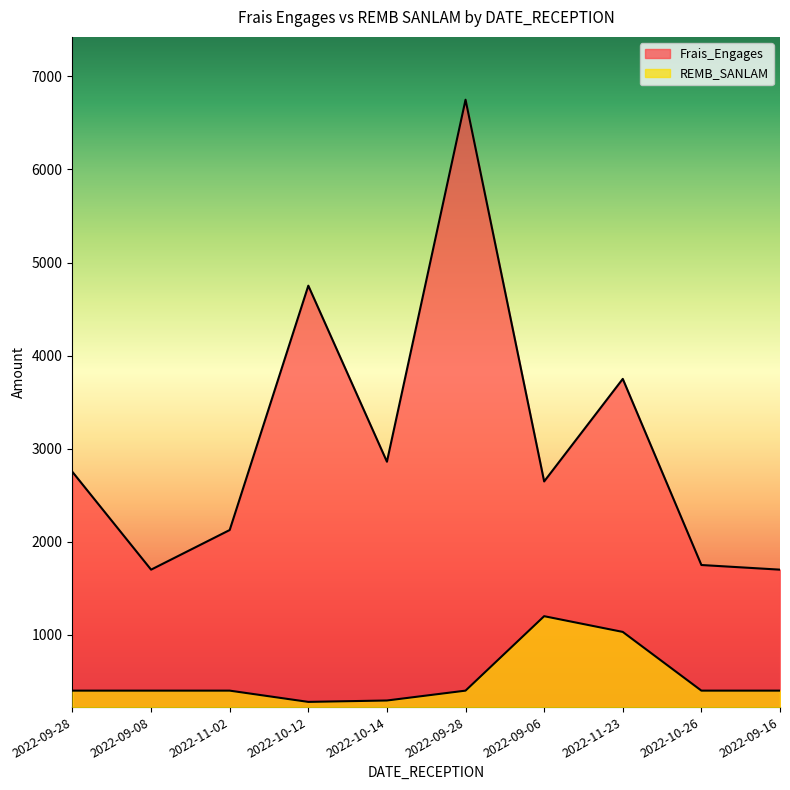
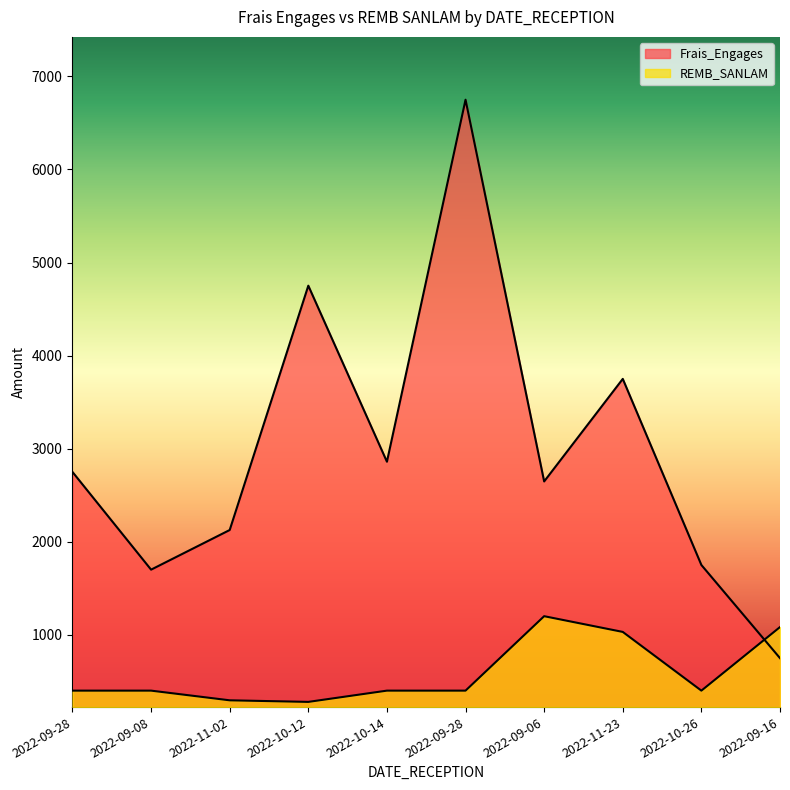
REMB_SANLAM, 2022-11-02: 400 -> 300
REMB_SANLAM, 2022-10-14: 300 -> 400
Frais_Engages, 2022-09-16: 1700 -> 700
REMB_SANLAM, 2022-09-16: 400 -> 1100
